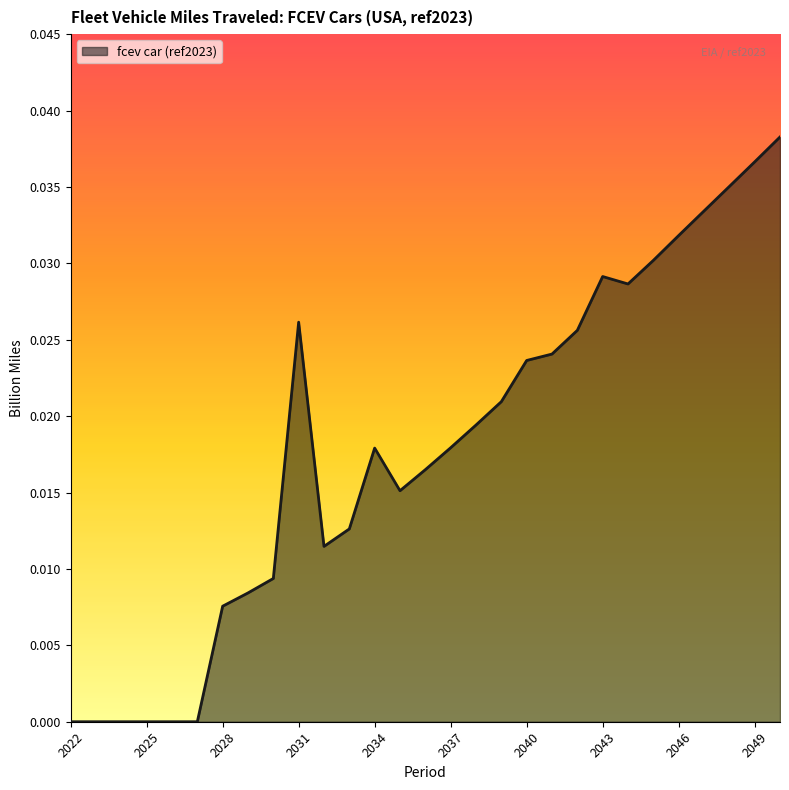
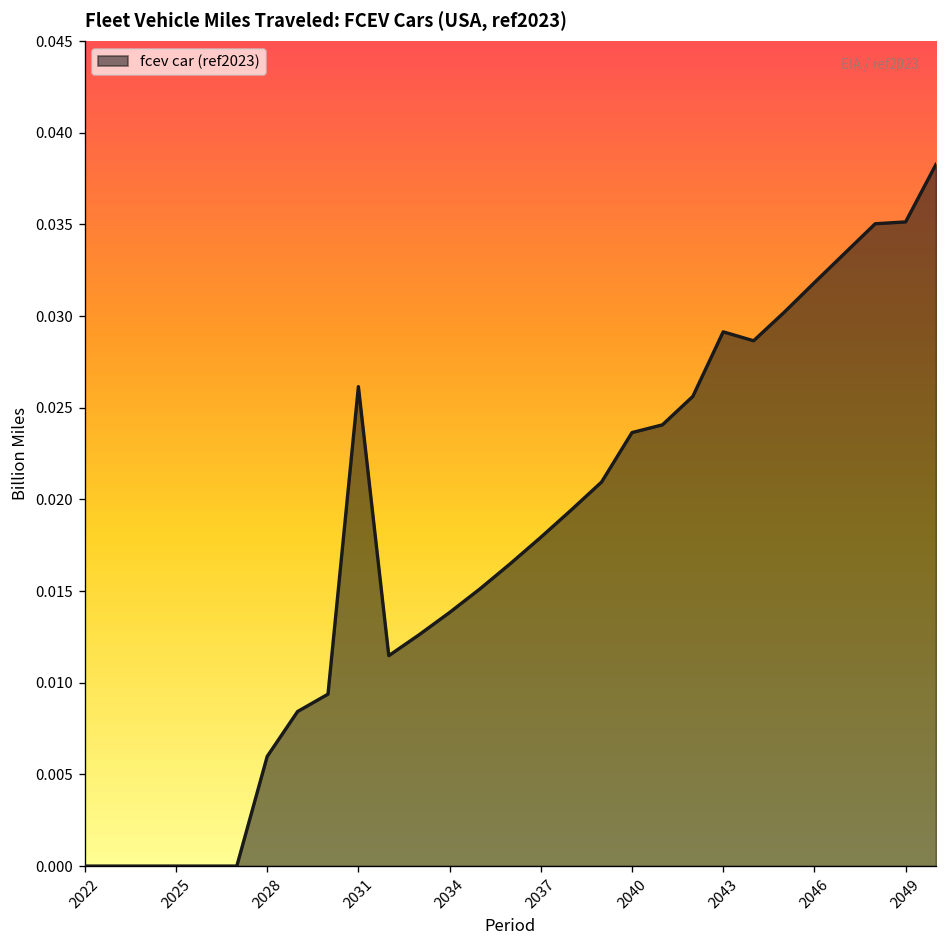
2028: 0.0076 -> 0.0060
2034: 0.0179 -> 0.0138
2049: 0.0366 -> 0.0351
